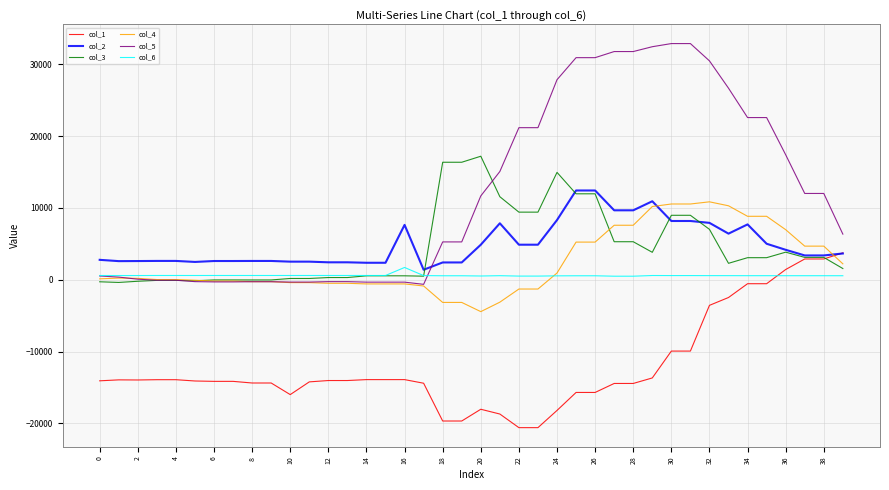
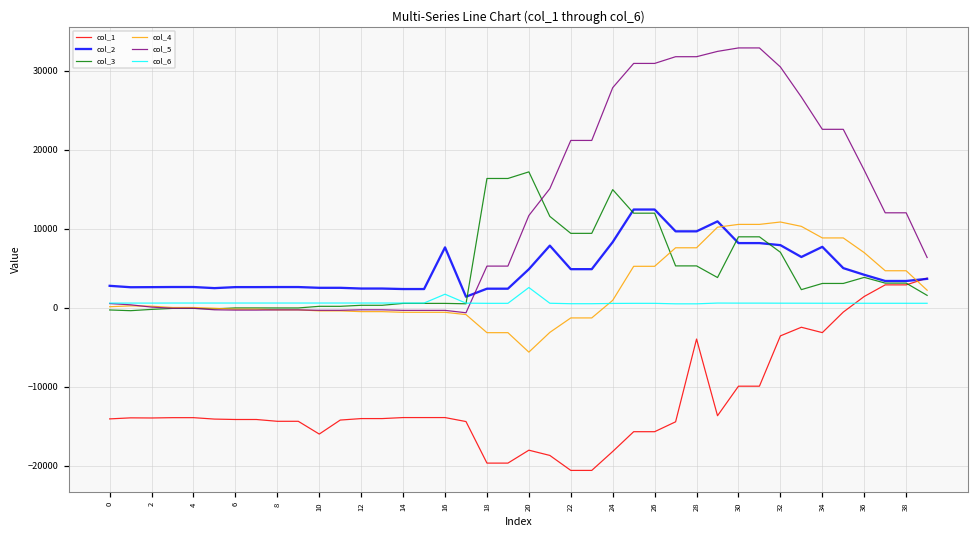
col_4, 20: -4000 -> -6000
col_6, 20: 1000 -> 3000
col_1, 28: -14000 -> -4000
col_1, 34: -1000 -> -3000
